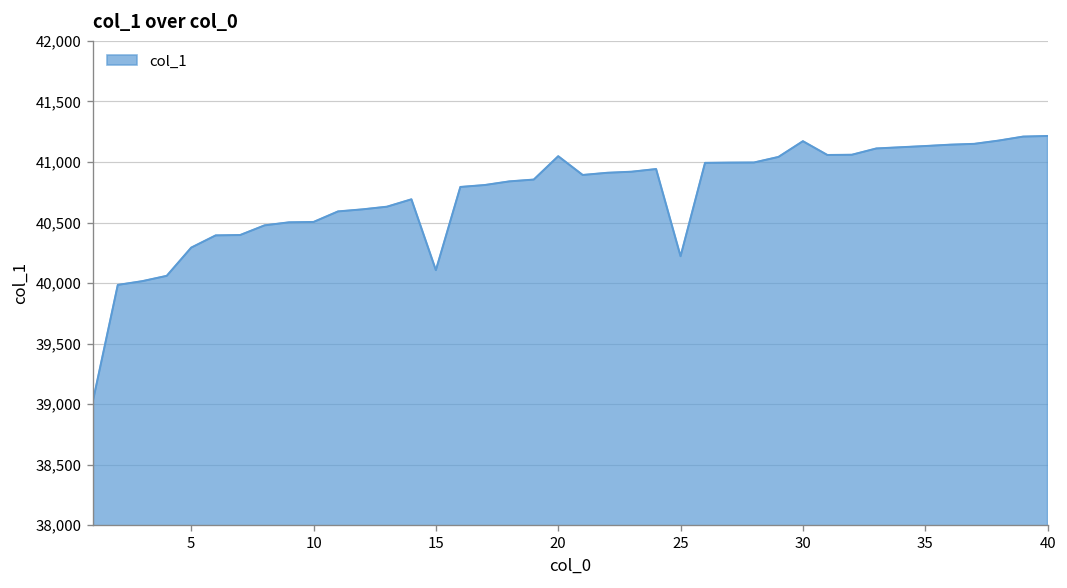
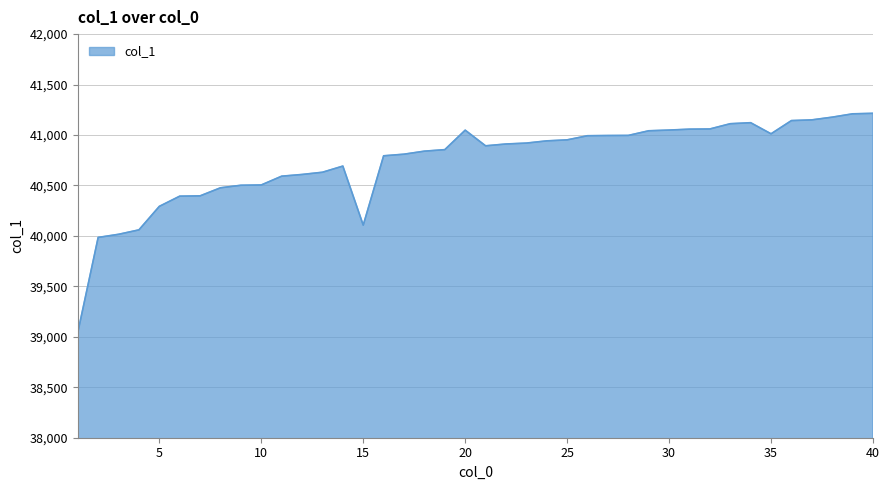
25: 40,220 -> 40,950
30: 41,170 -> 41,050
35: 41,130 -> 41,010
